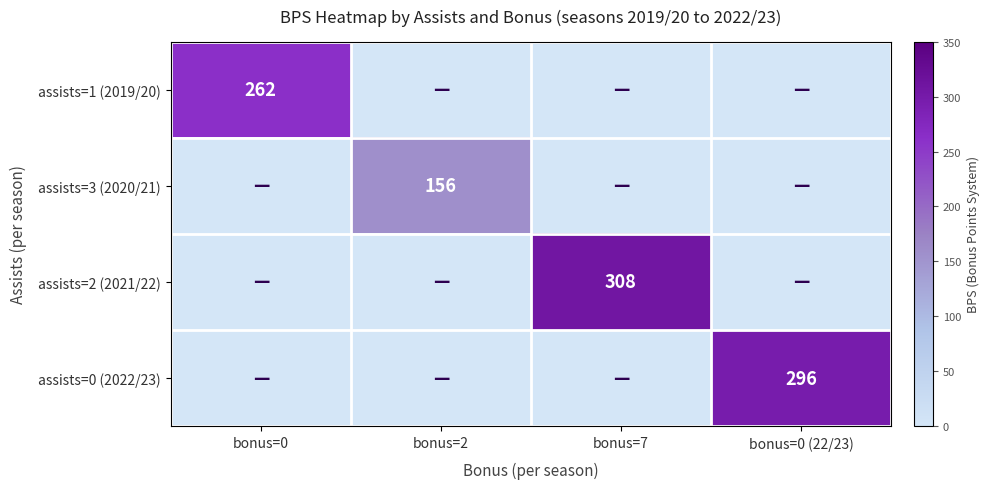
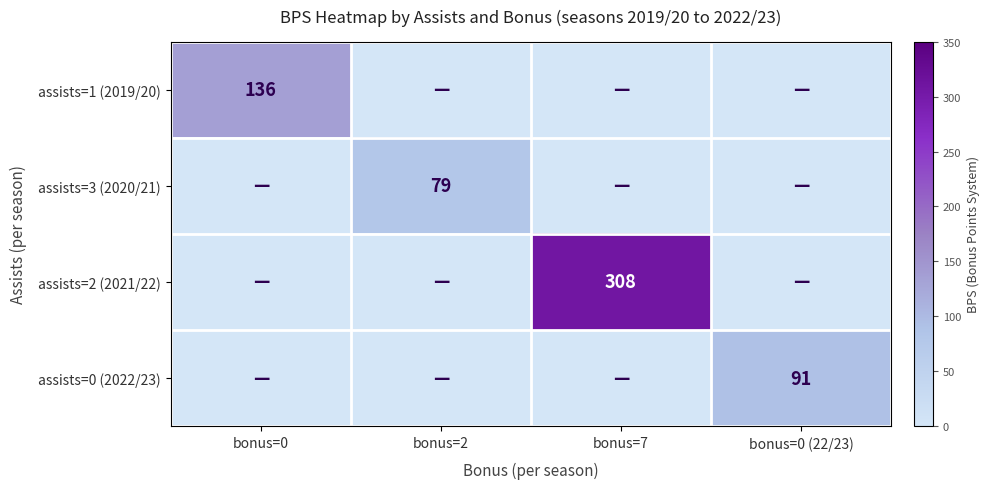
assists=1 (2019/20), bonus=0: 262 -> 136
assists=3 (2020/21), bonus=2: 156 -> 79
assists=0 (2022/23), bonus=0 (22/23): 296 -> 91
